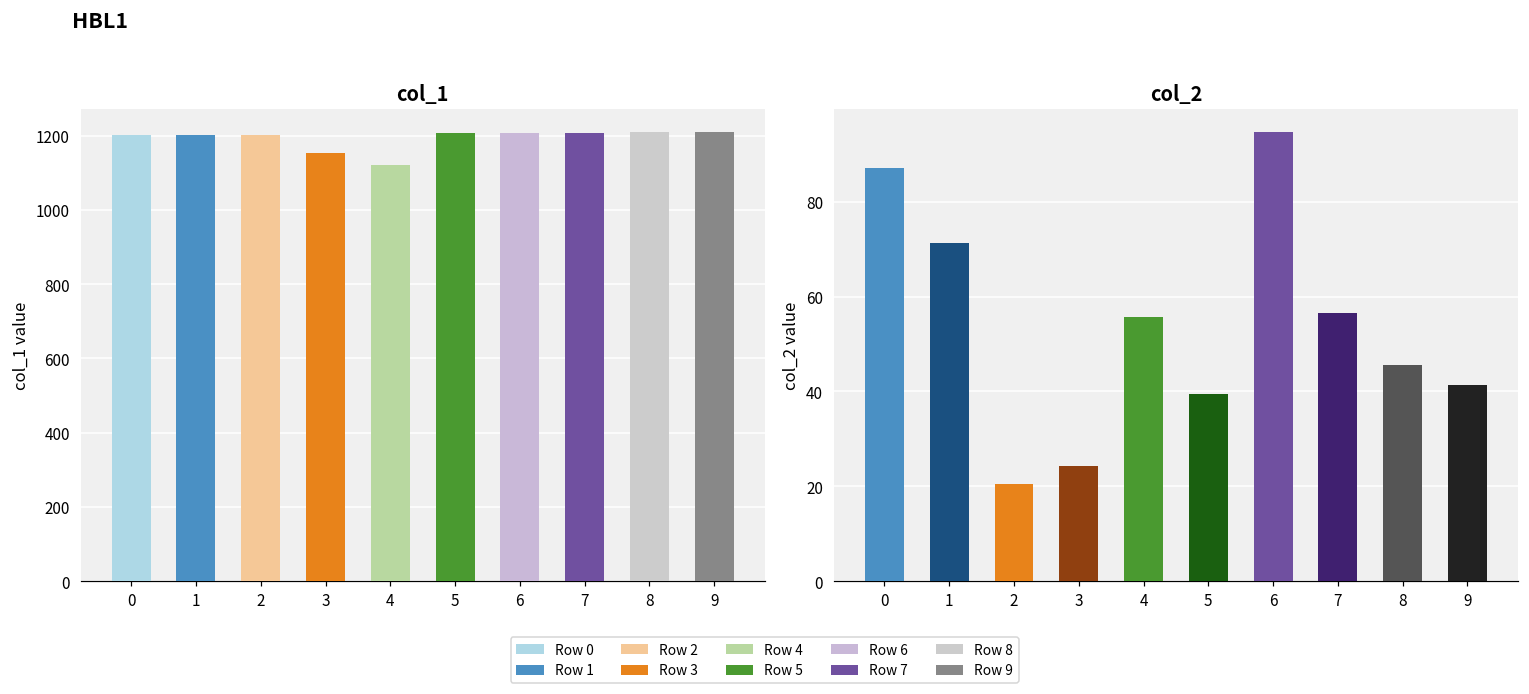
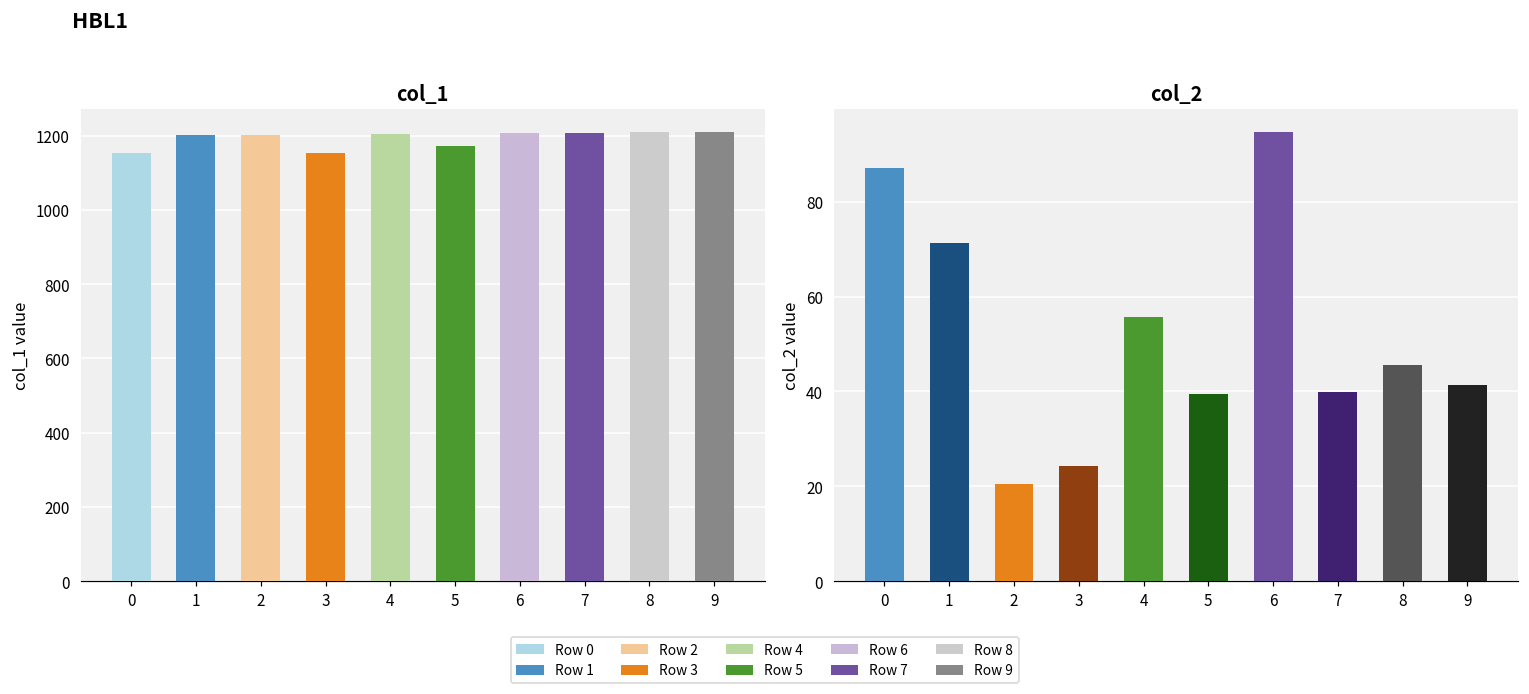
col_1, 0: 1200 -> 1150
col_1, 4: 1120 -> 1210
col_1, 5: 1210 -> 1170
col_2, 7: 57 -> 40
